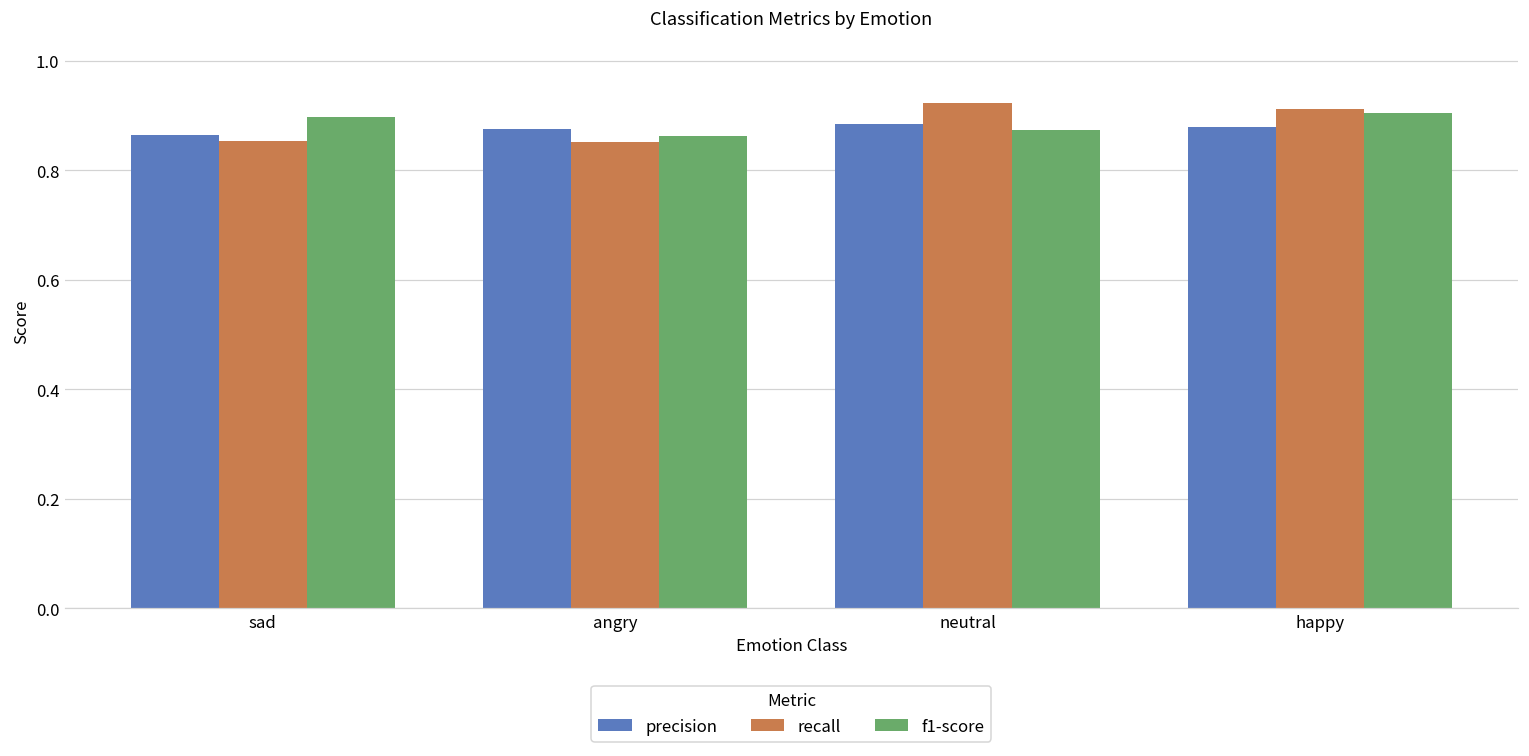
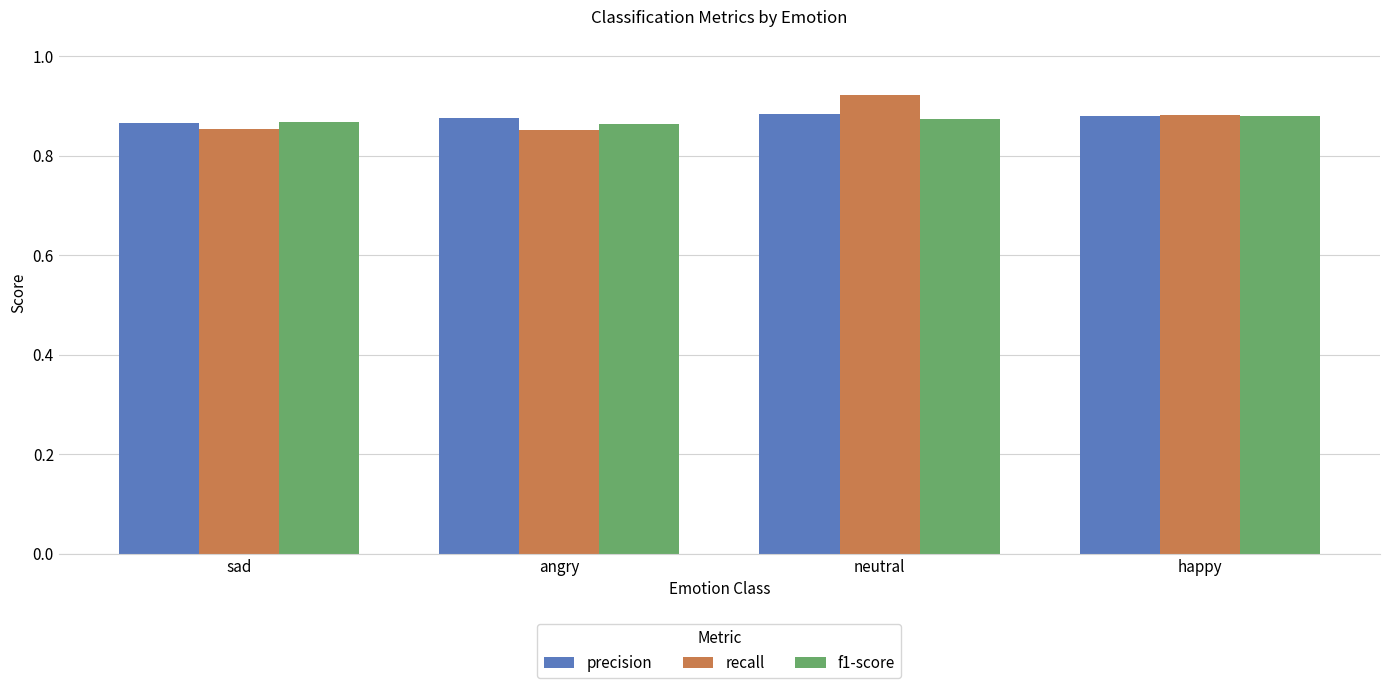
f1-score, sad: 0.90 -> 0.87
recall, happy: 0.91 -> 0.88
f1-score, happy: 0.90 -> 0.88
